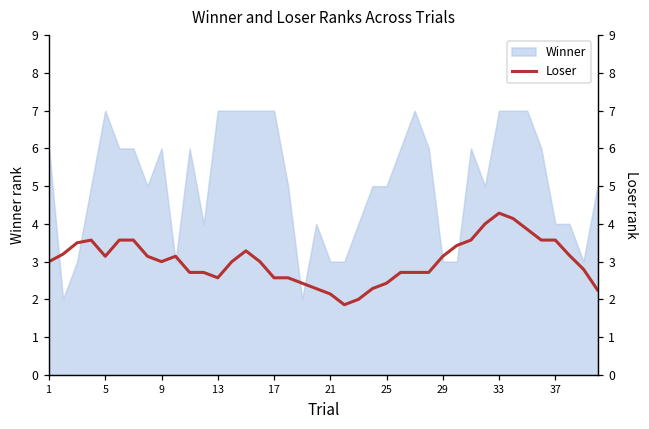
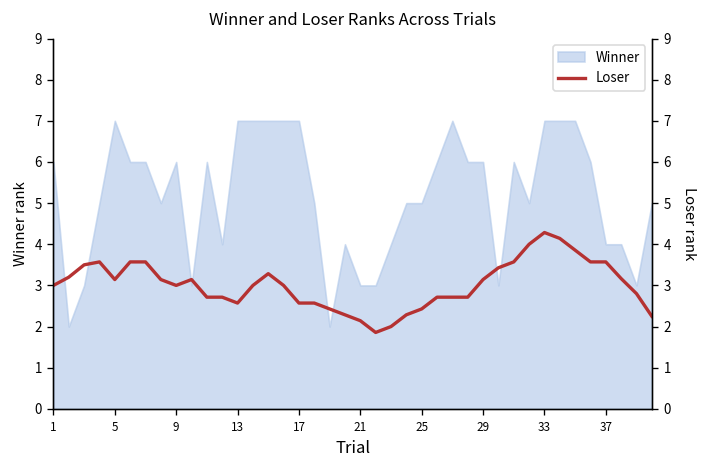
Winner, 29: 3 -> 6
